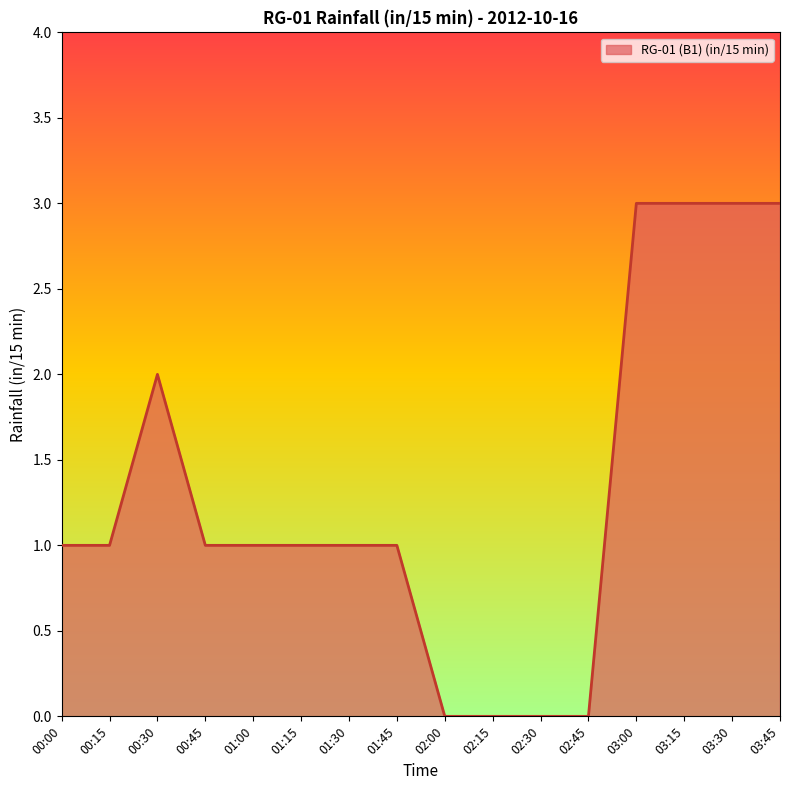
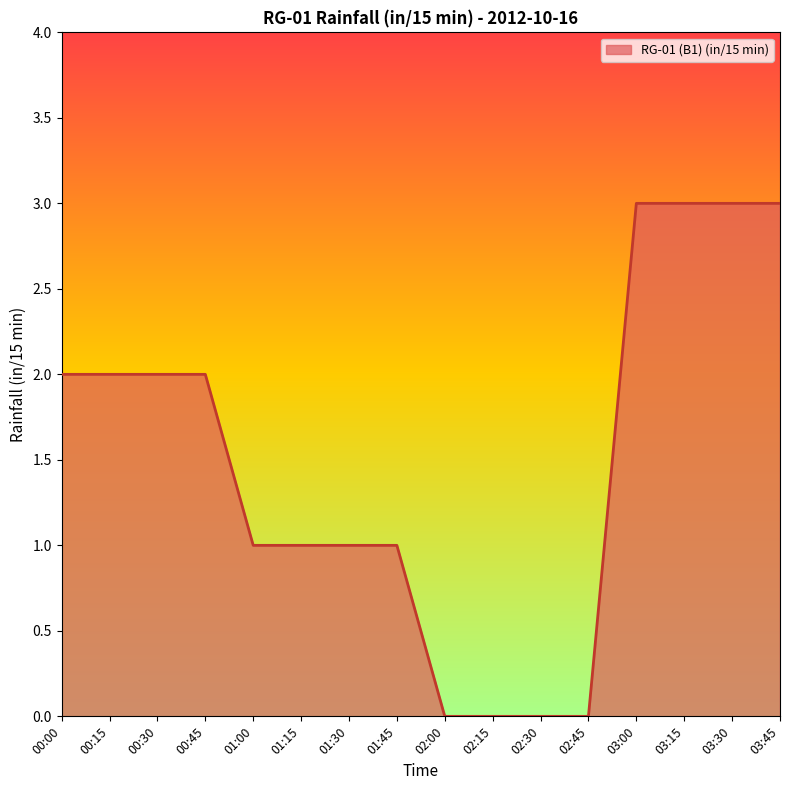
00:00: 1 -> 2
00:15: 1 -> 2
00:45: 1 -> 2
